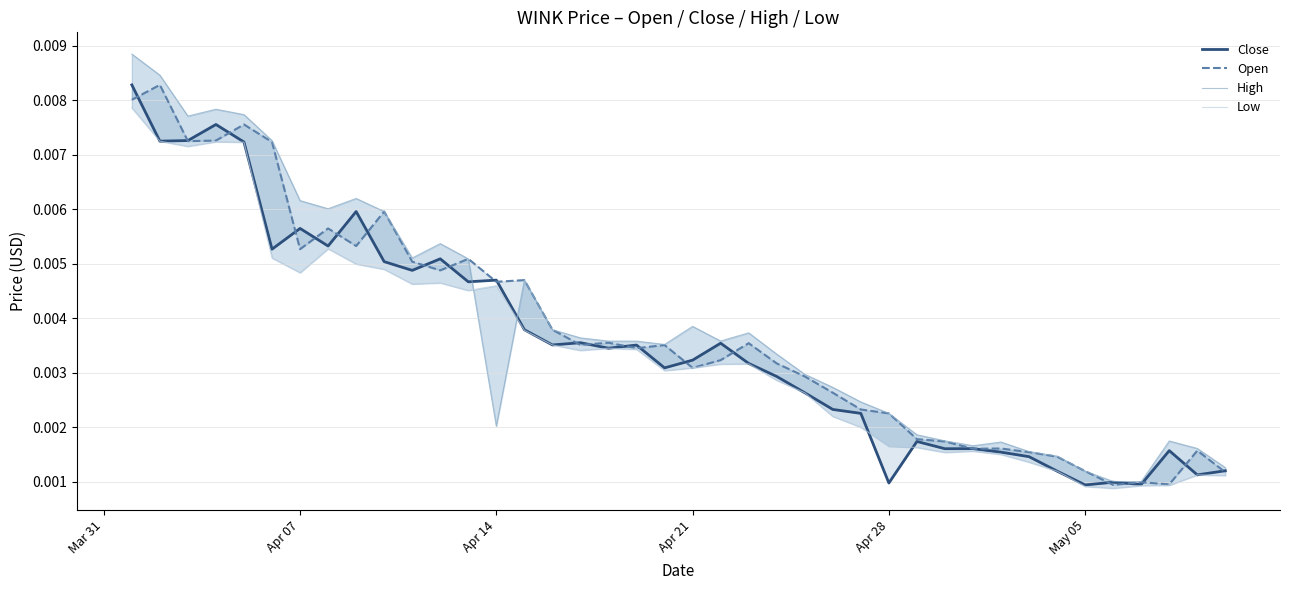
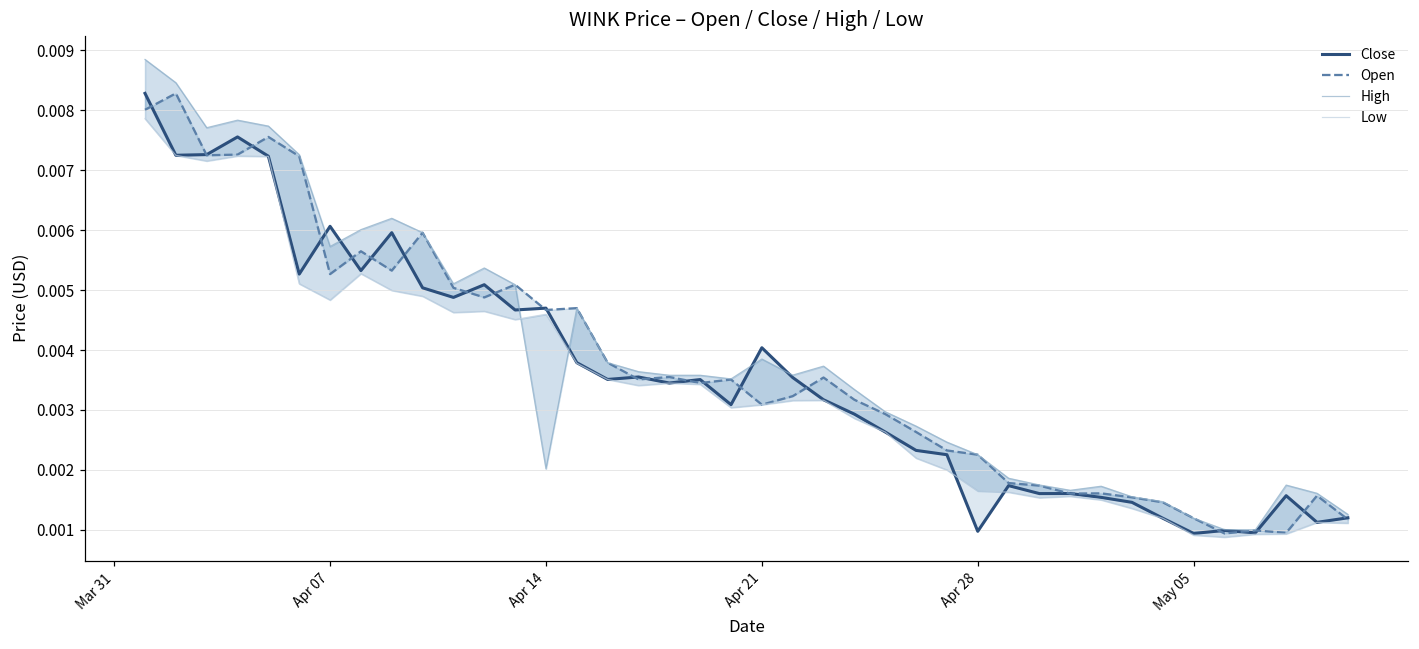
Close, Apr 07: 0.0056 -> 0.0061
High, Apr 07: 0.0062 -> 0.0057
Close, Apr 21: 0.0032 -> 0.0040
